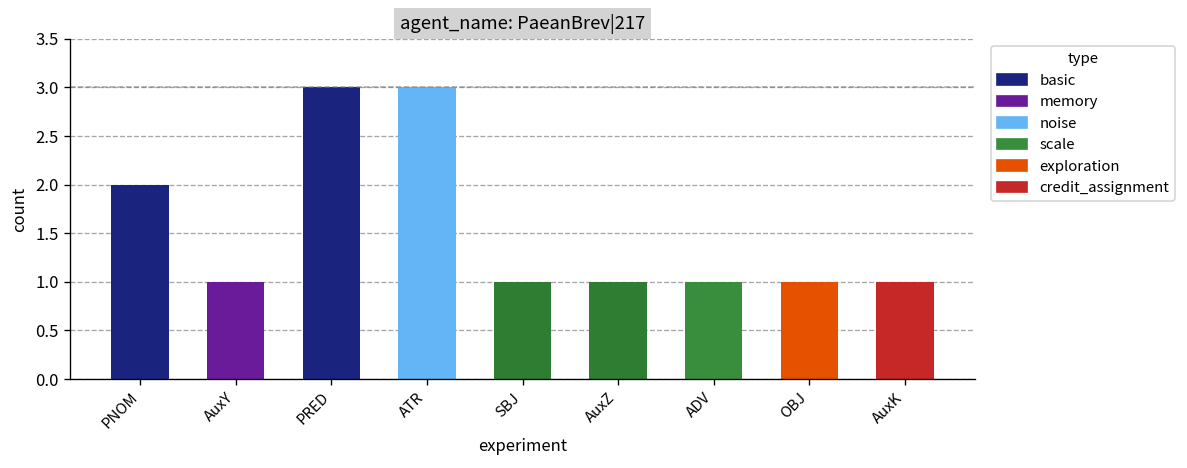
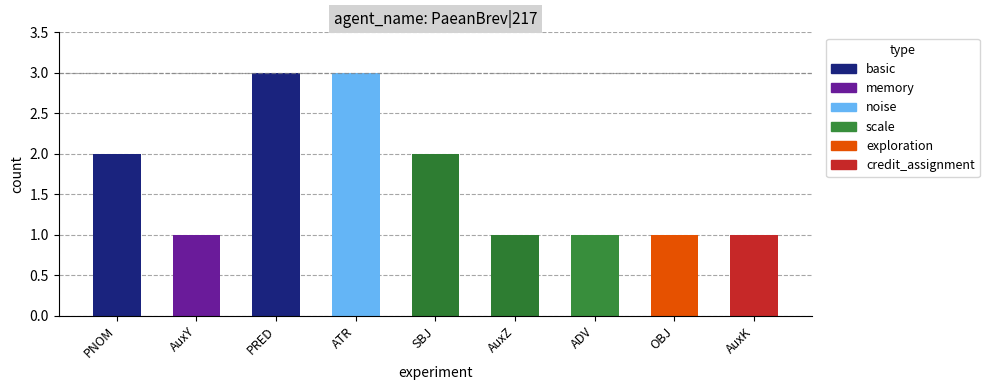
SBJ: 1 -> 2
